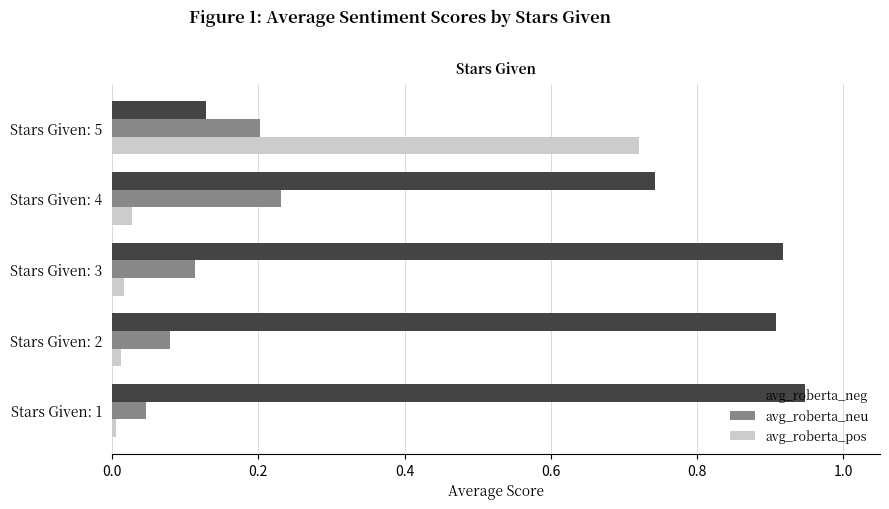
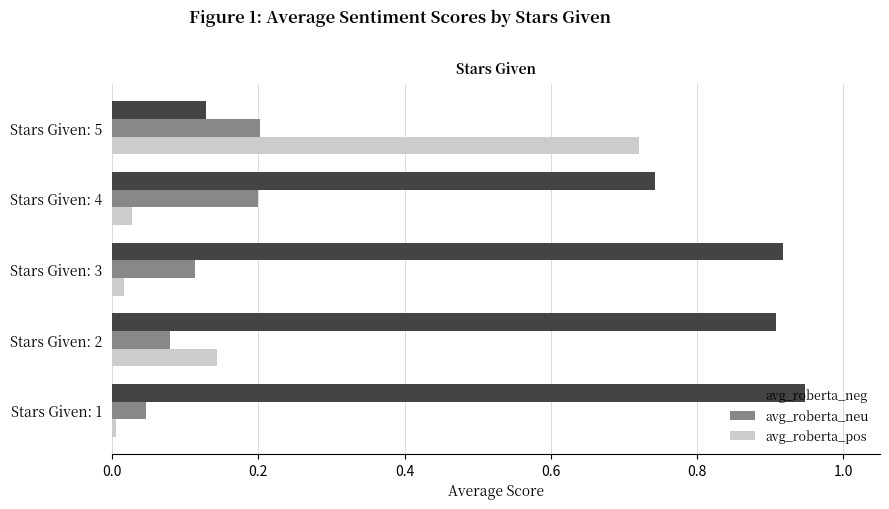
avg_roberta_neu, Stars Given: 4: 0.23 -> 0.20
avg_roberta_pos, Stars Given: 2: 0.01 -> 0.14
